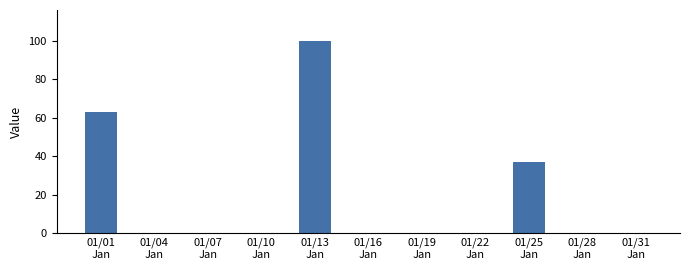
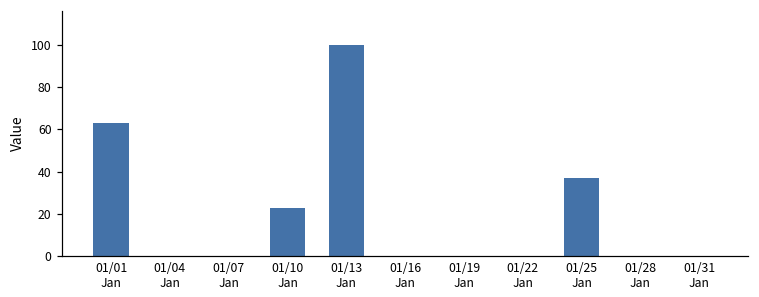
01/10 Jan: 0 -> 23
